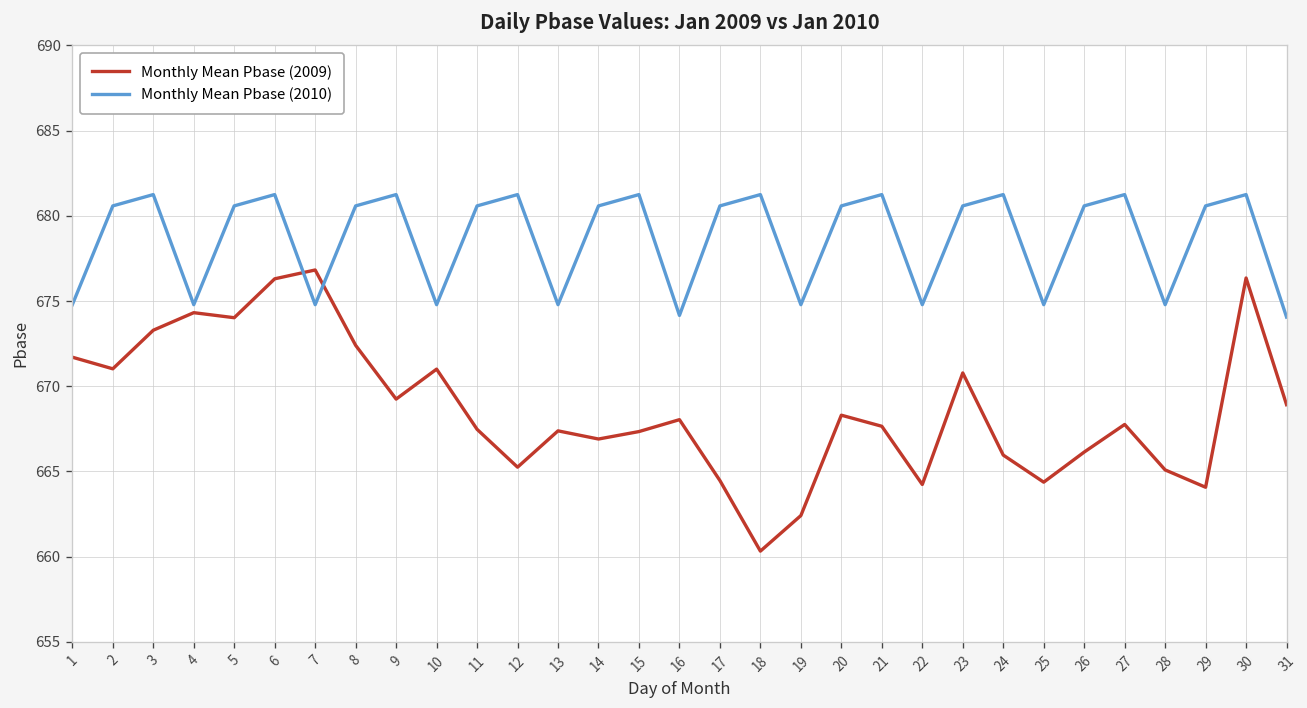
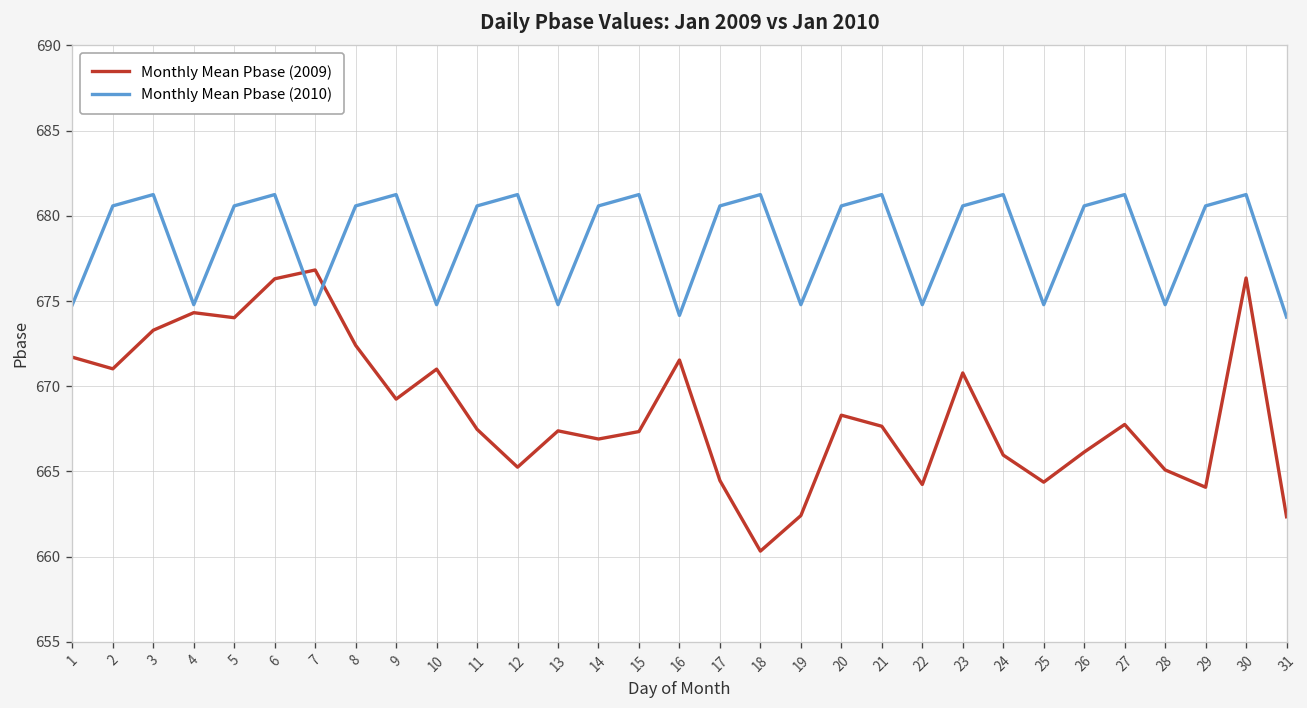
Monthly Mean Pbase (2009), 16: 668.0 -> 671.5
Monthly Mean Pbase (2009), 31: 668.9 -> 662.3
